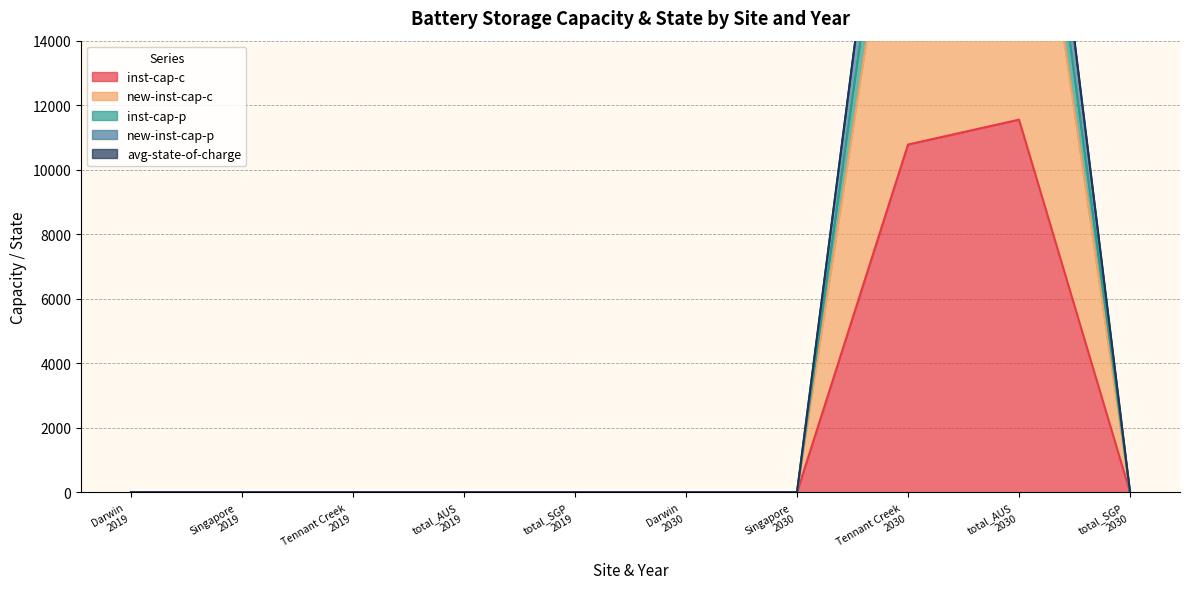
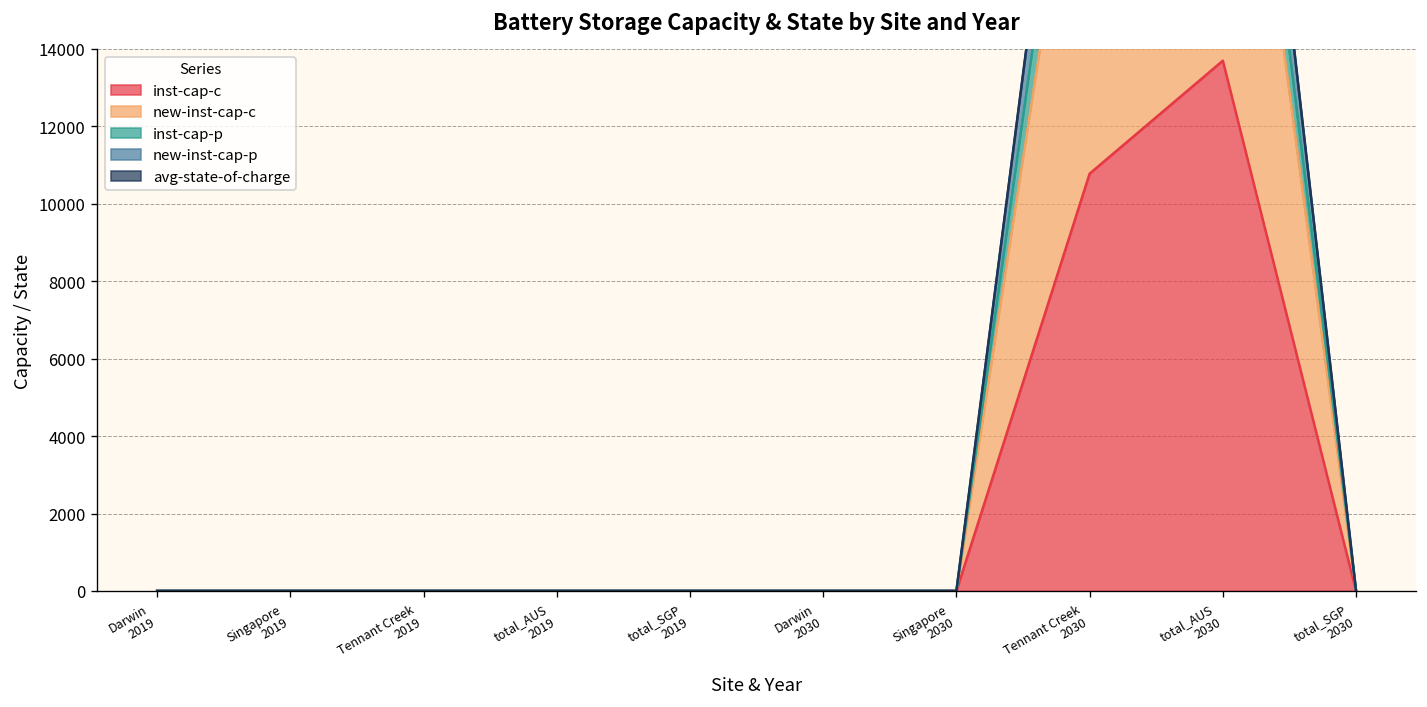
inst-cap-c, total_AUS 2030: 11600 -> 13700
